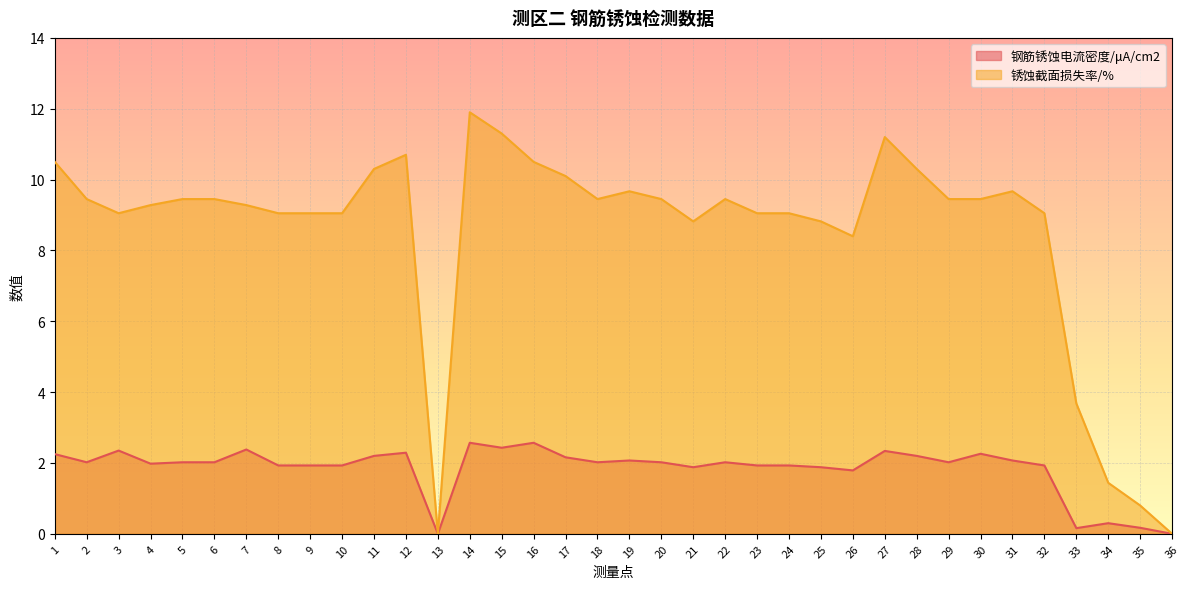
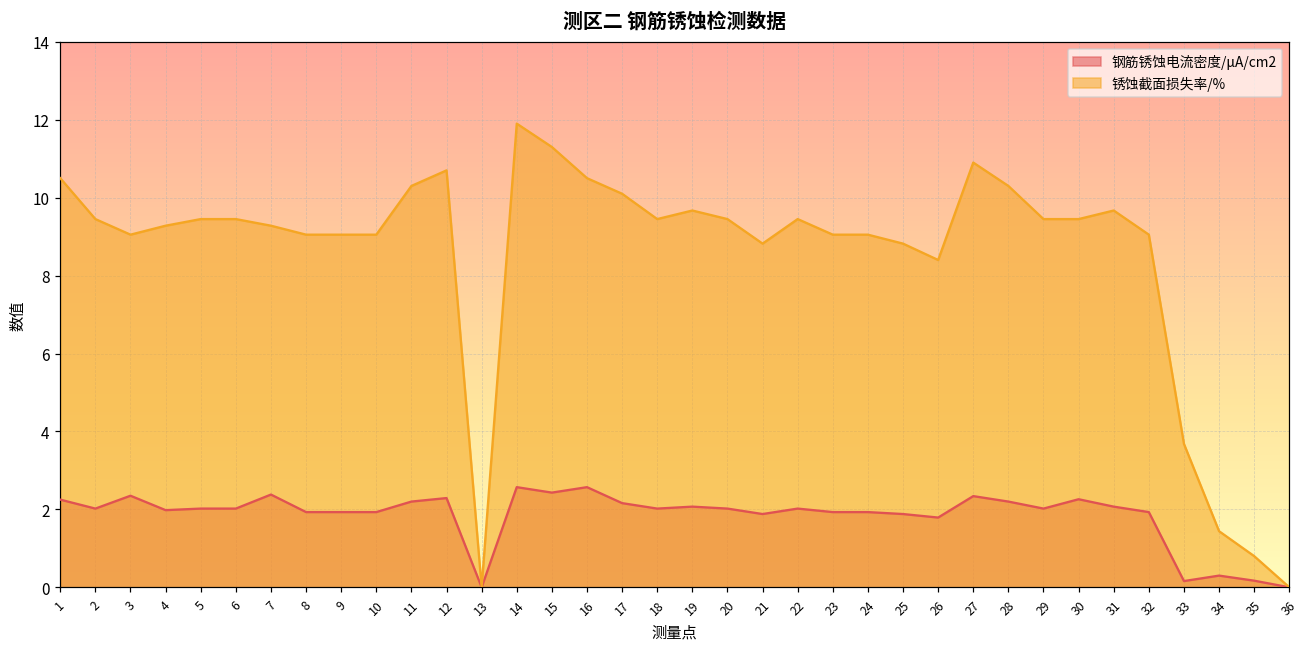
锈蚀截面损失率/%, 27: 11.2 -> 10.9
